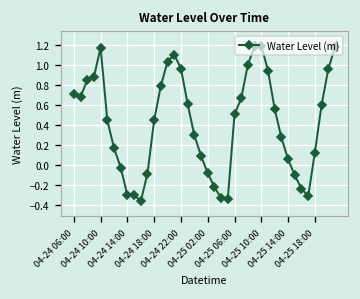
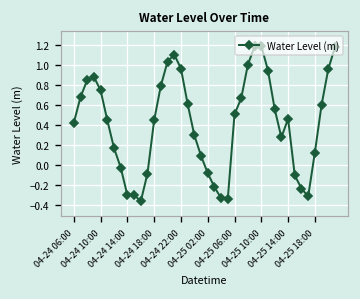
04-24 06:00: 0.7 -> 0.4
04-24 10:00: 1.2 -> 0.7
04-25 14:00: 0.1 -> 0.5
